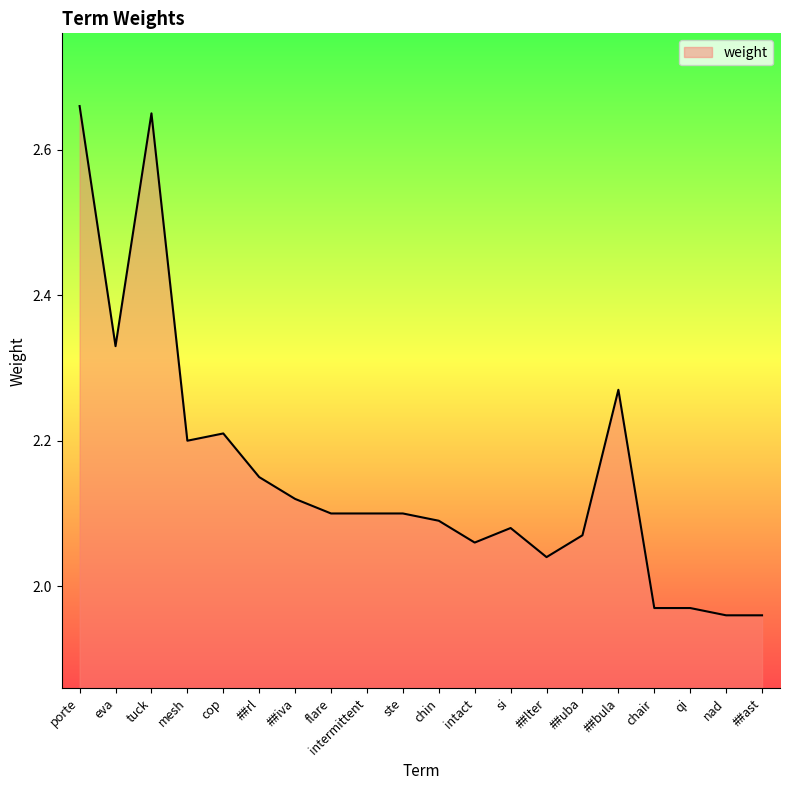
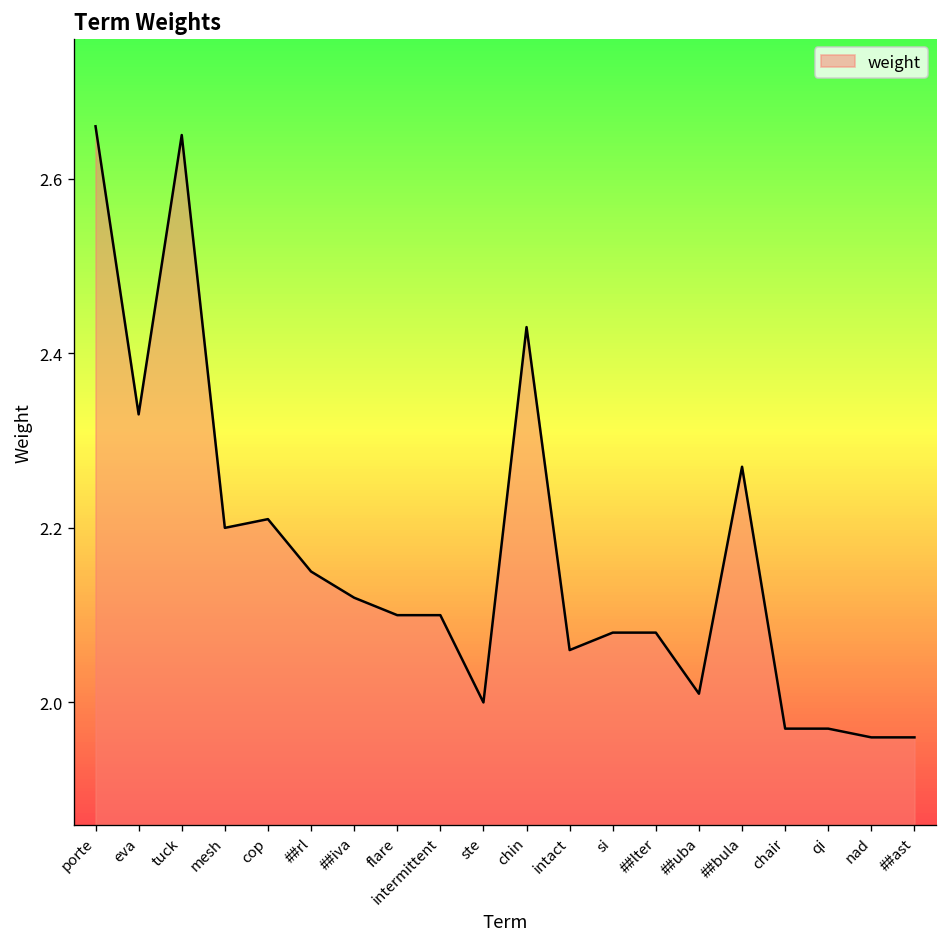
ste: 2.1 -> 2.0
chin: 2.09 -> 2.43
##lter: 2.04 -> 2.08
##uba: 2.07 -> 2.01
